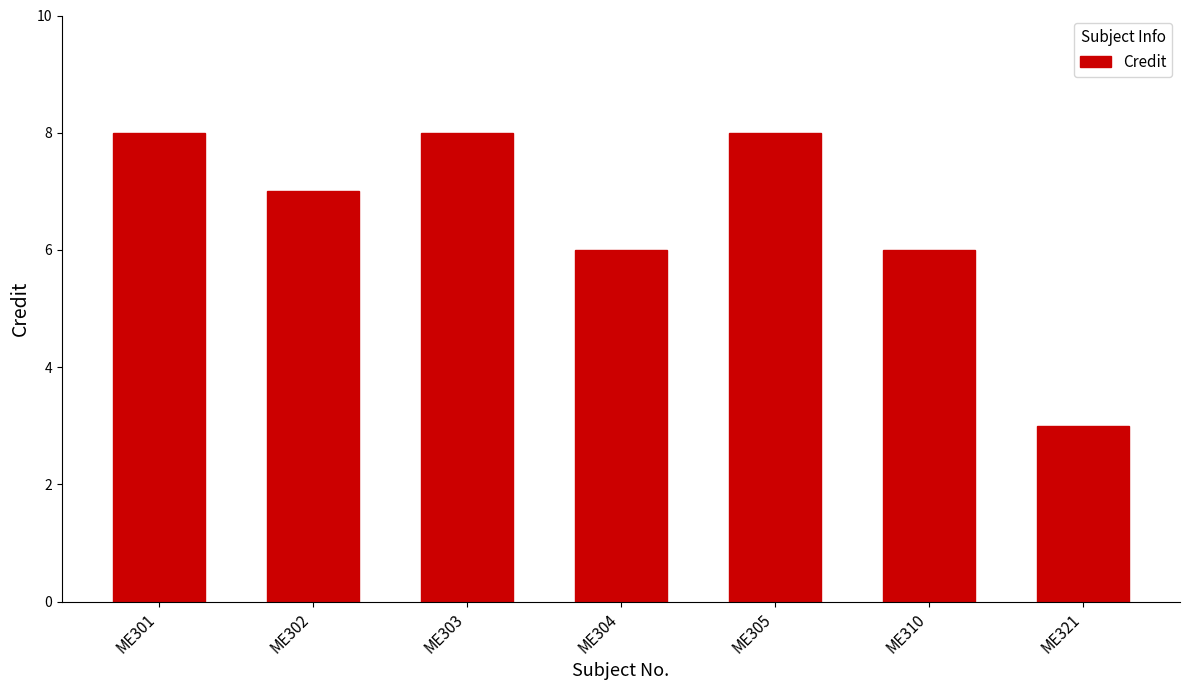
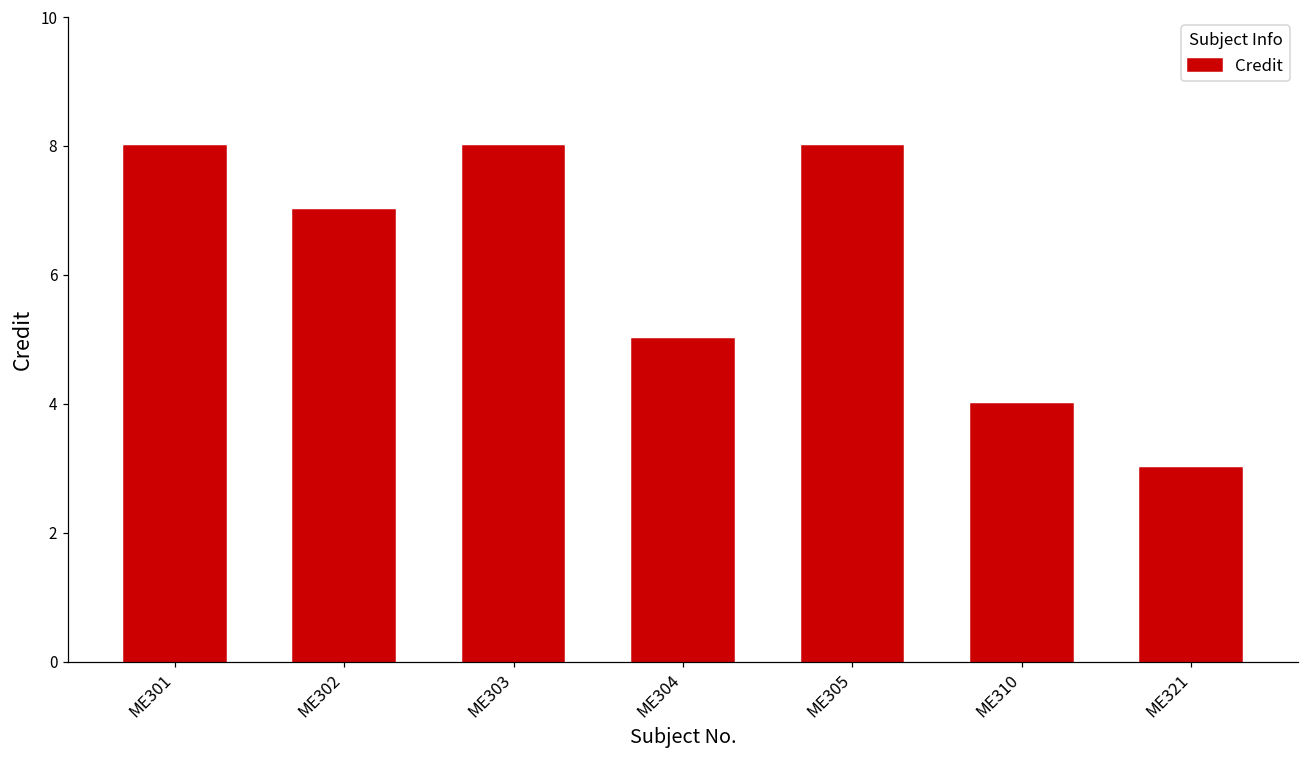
ME304: 6 -> 5
ME310: 6 -> 4
